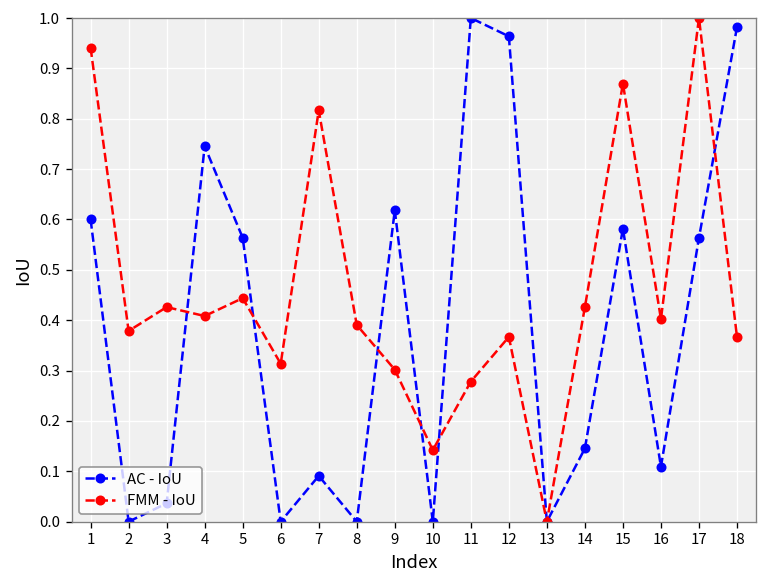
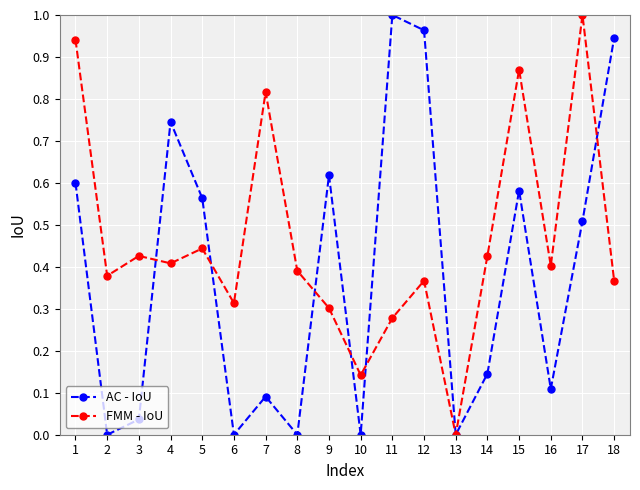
AC - IoU, 17: 0.56 -> 0.51
AC - IoU, 18: 0.98 -> 0.95
